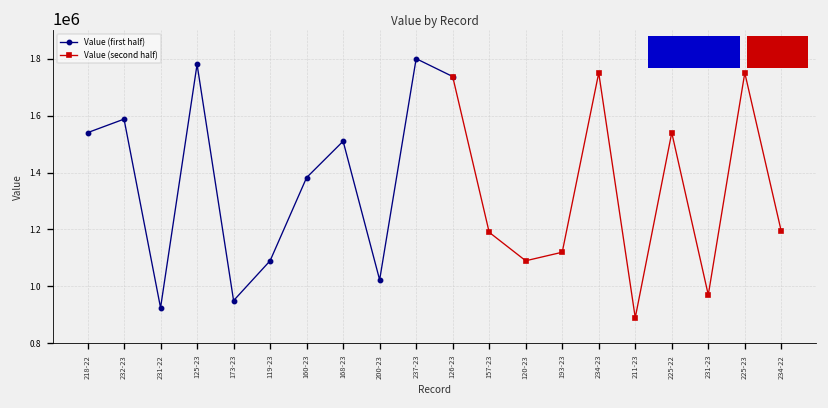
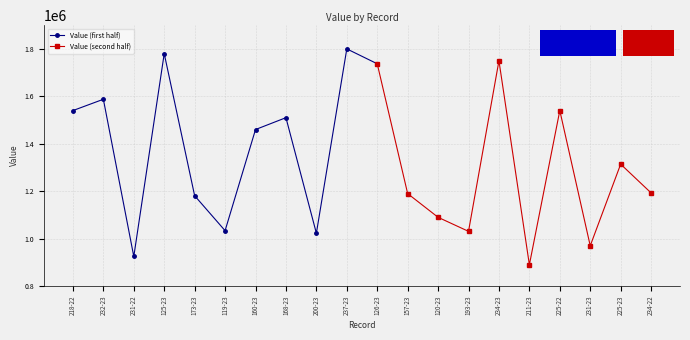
Value (first half), 173-23: 950000 -> 1180000
Value (first half), 119-23: 1090000 -> 1030000
Value (first half), 160-23: 1380000 -> 1460000
Value (second half), 193-23: 1120000 -> 1030000
Value (second half), 225-23: 1750000 -> 1310000
